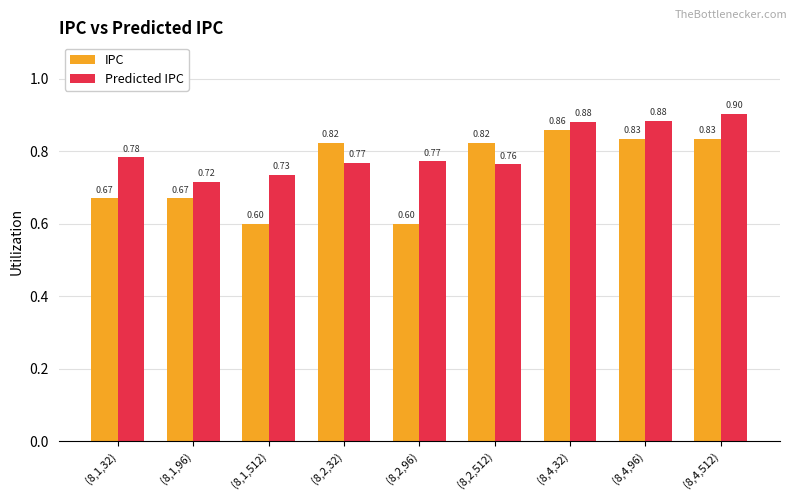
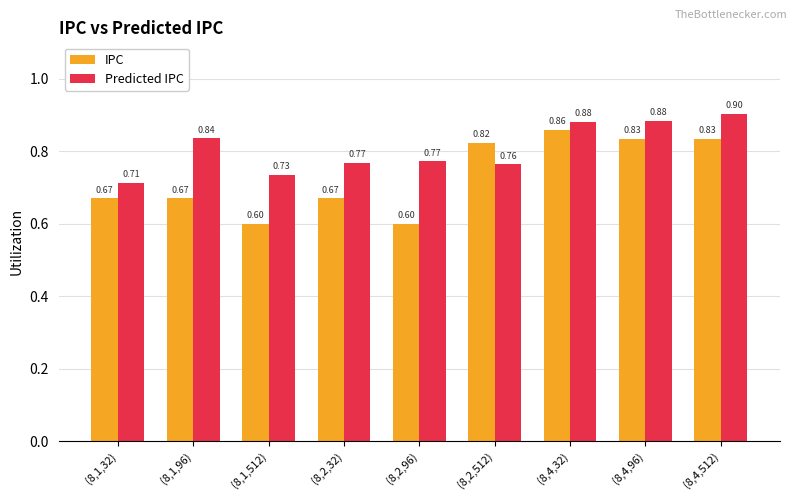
Predicted IPC, (8,1,32): 0.78 -> 0.71
Predicted IPC, (8,1,96): 0.72 -> 0.84
IPC, (8,2,32): 0.82 -> 0.67
